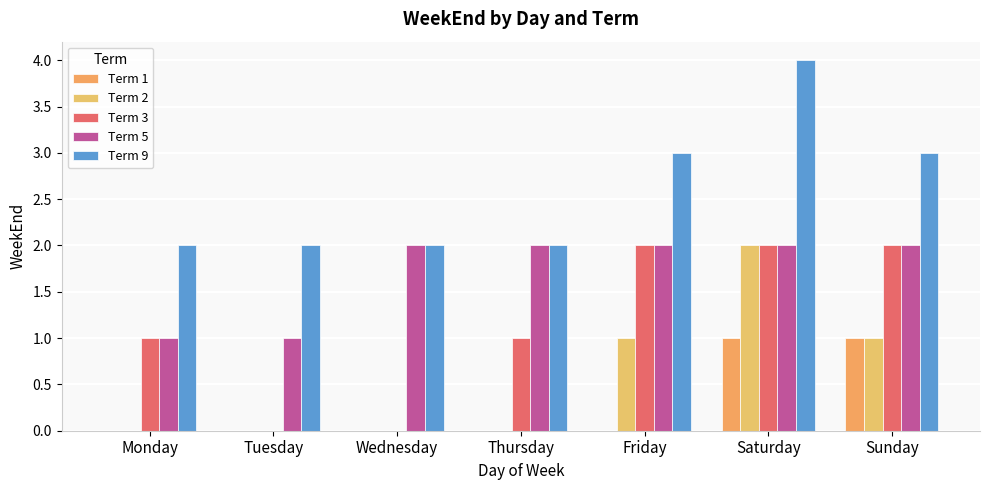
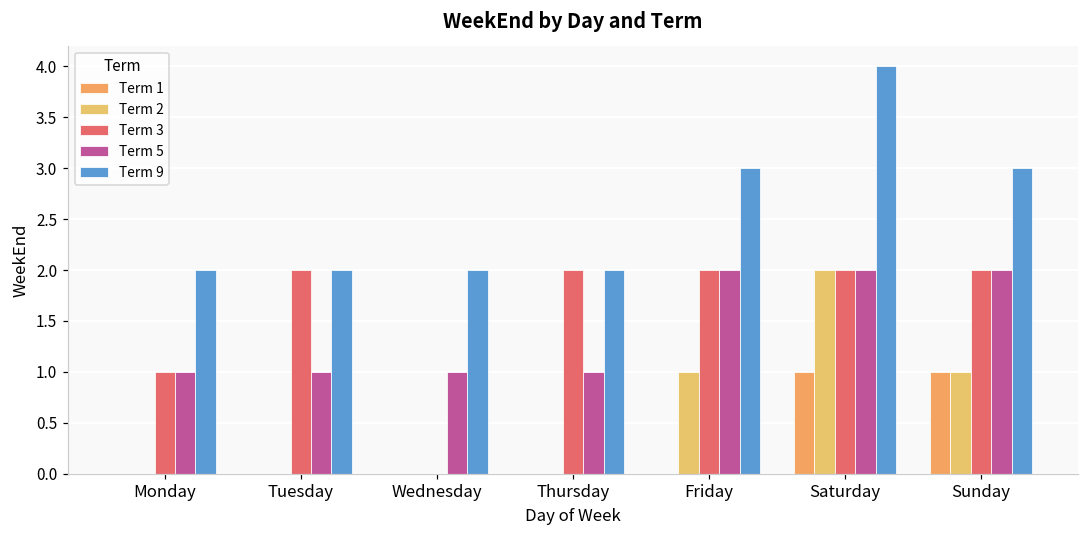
Term 3, Tuesday: 0 -> 2
Term 5, Wednesday: 2 -> 1
Term 3, Thursday: 1 -> 2
Term 5, Thursday: 2 -> 1
